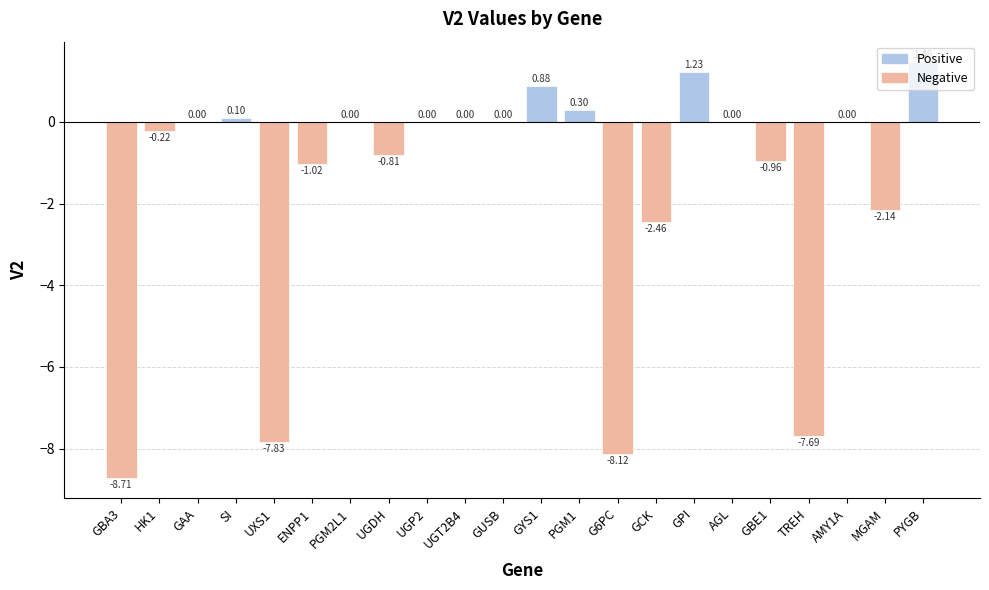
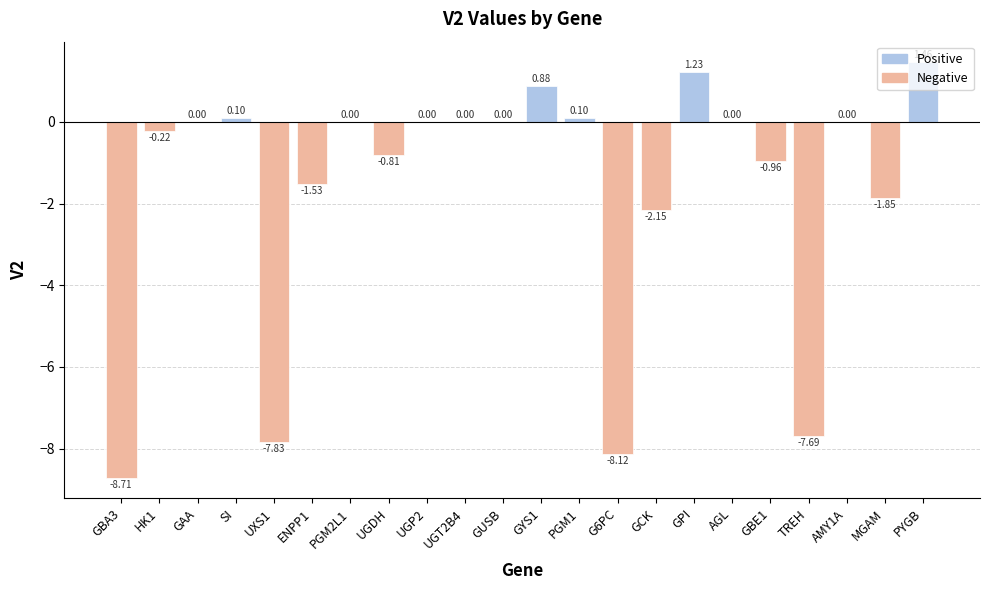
ENPP1: -1.02 -> -1.53
PGM1: 0.30 -> 0.10
GCK: -2.46 -> -2.15
MGAM: -2.14 -> -1.85
